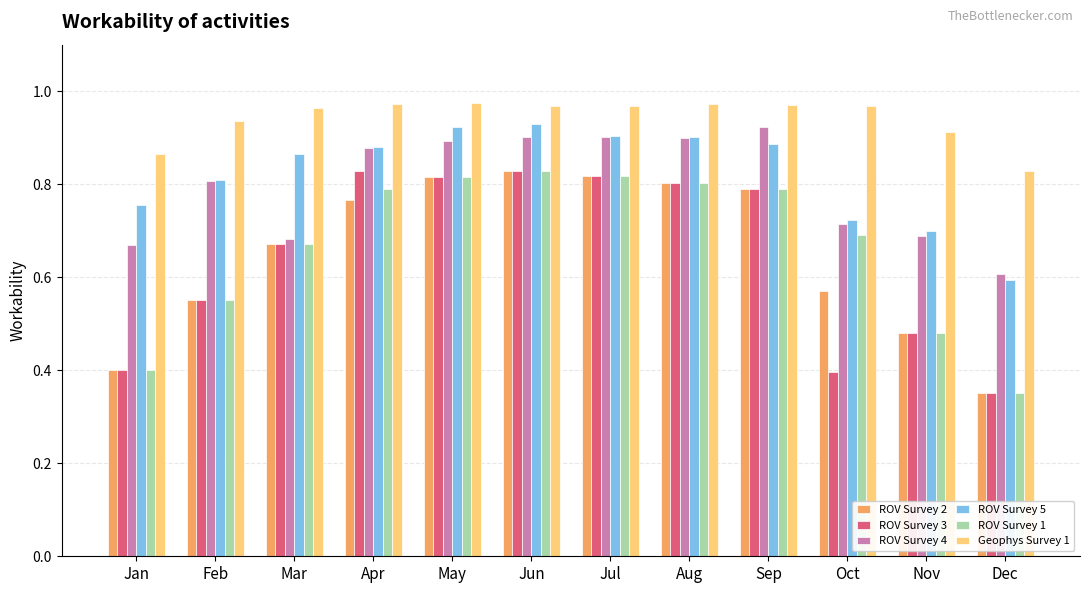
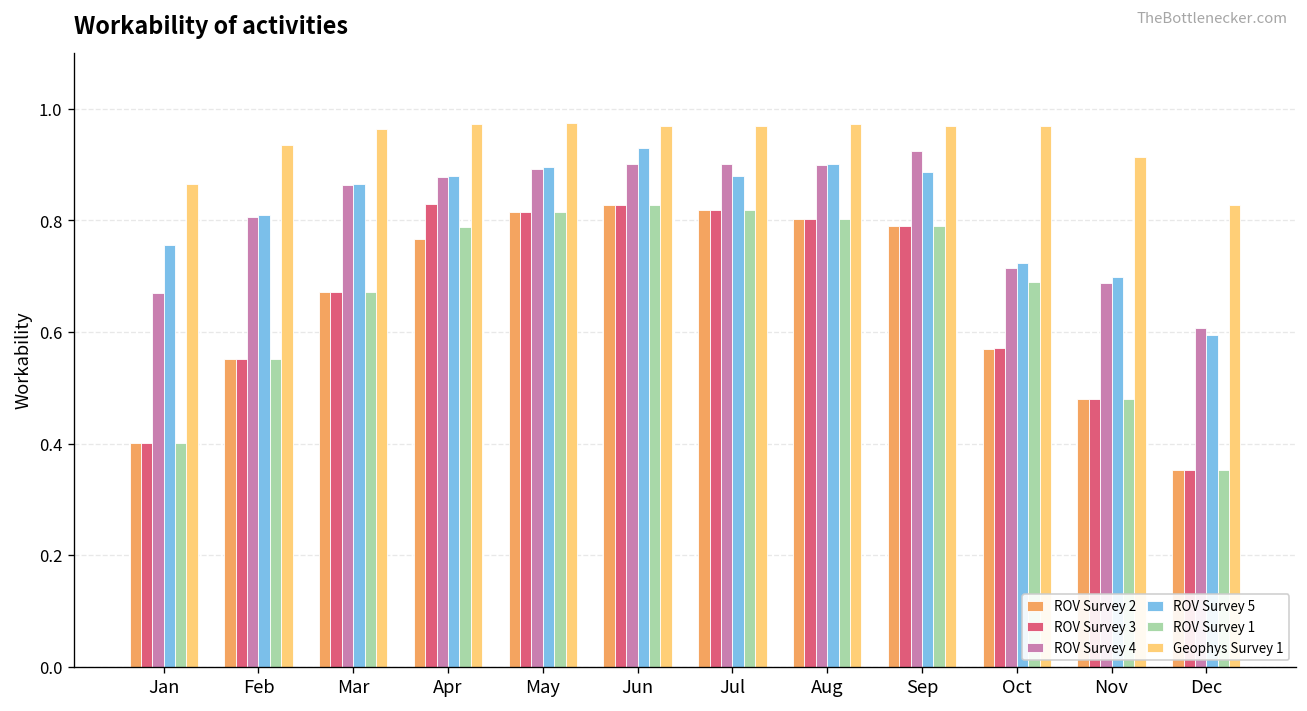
ROV Survey 4, Mar: 0.68 -> 0.86
ROV Survey 5, May: 0.92 -> 0.90
ROV Survey 5, Jul: 0.90 -> 0.88
ROV Survey 3, Oct: 0.40 -> 0.57
